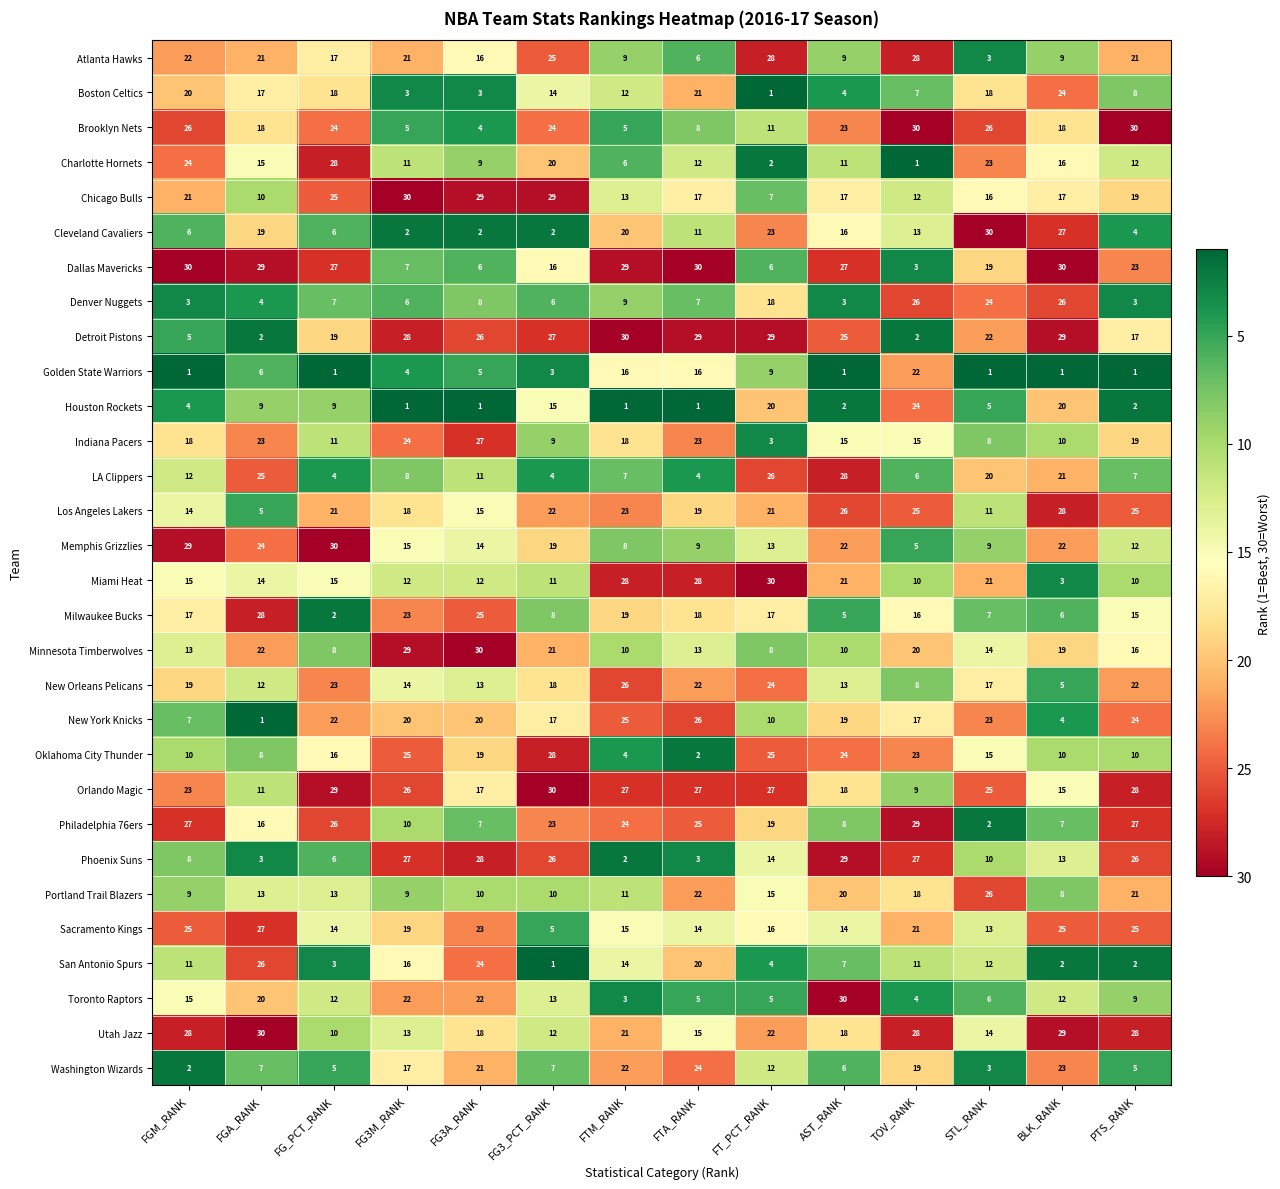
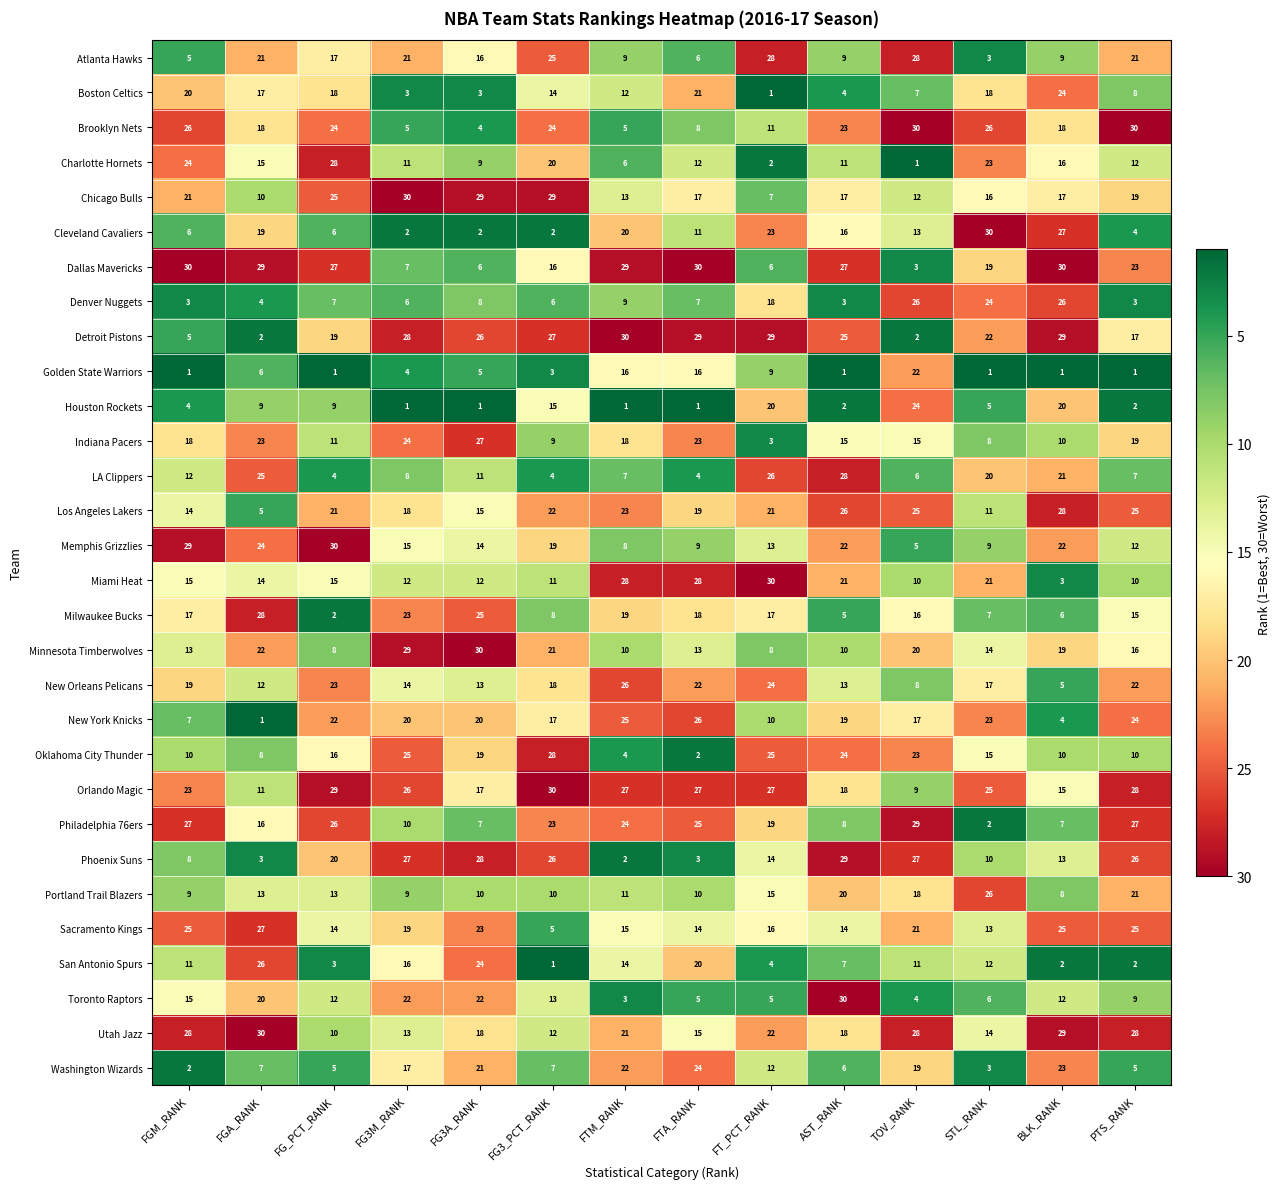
Atlanta Hawks, FGM_RANK: 22 -> 5
Phoenix Suns, FG_PCT_RANK: 6 -> 20
Portland Trail Blazers, FTA_RANK: 22 -> 10
